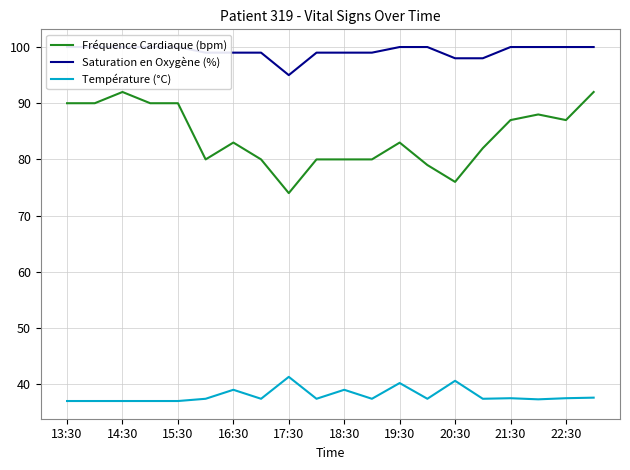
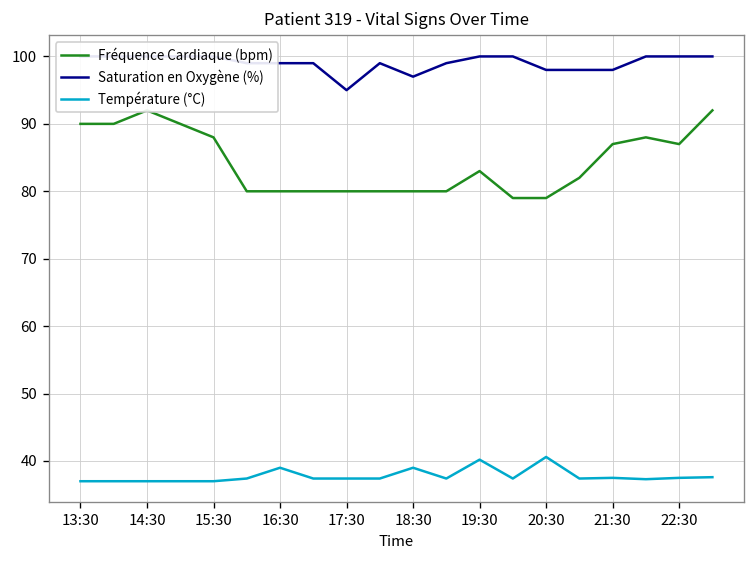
Fréquence Cardiaque (bpm), 15:30: 90 -> 88
Fréquence Cardiaque (bpm), 16:30: 83 -> 80
Fréquence Cardiaque (bpm), 17:30: 74 -> 80
Température (°C), 17:30: 41 -> 37
Saturation en Oxygène (%), 18:30: 99 -> 97
Fréquence Cardiaque (bpm), 20:30: 76 -> 79
Saturation en Oxygène (%), 21:30: 100 -> 98
